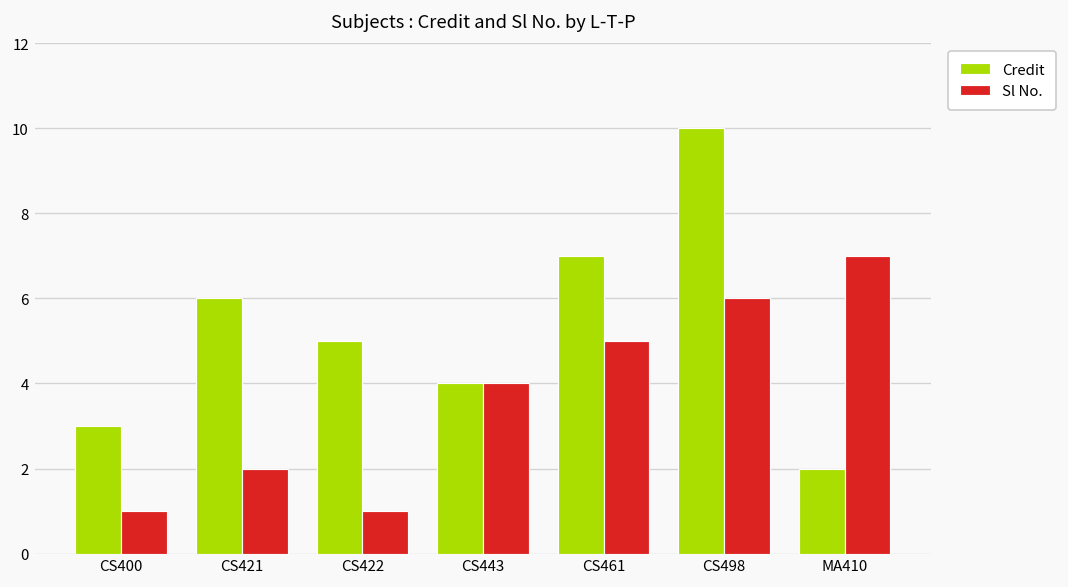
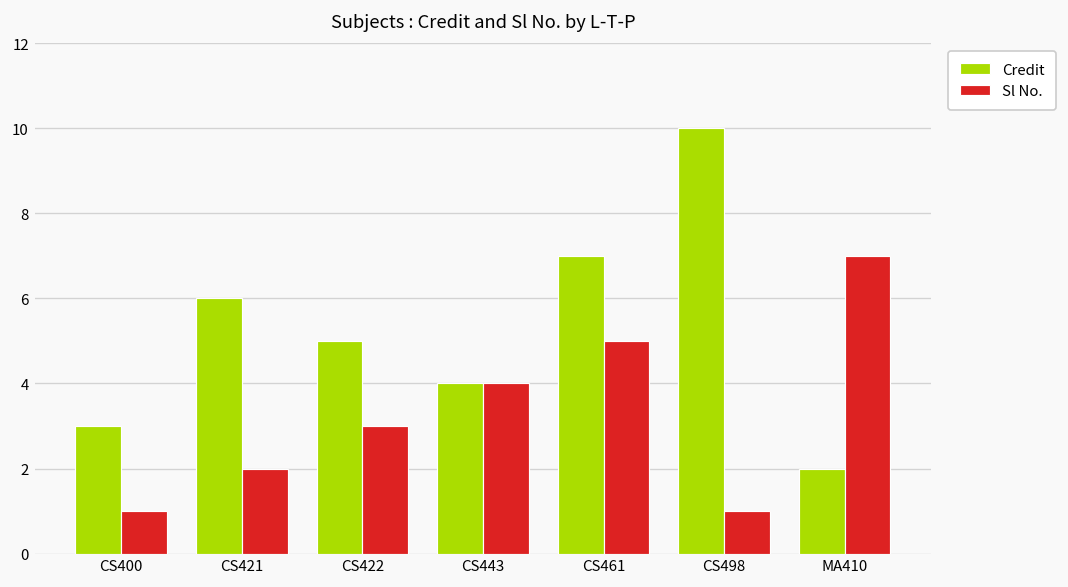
Sl No., CS422: 1 -> 3
Sl No., CS498: 6 -> 1
